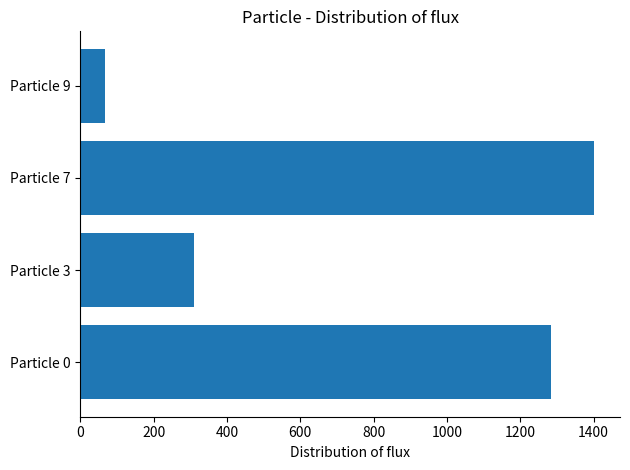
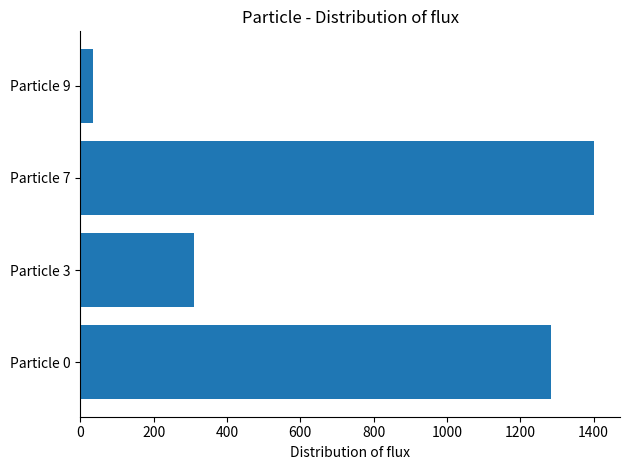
Particle 9: 70 -> 30
